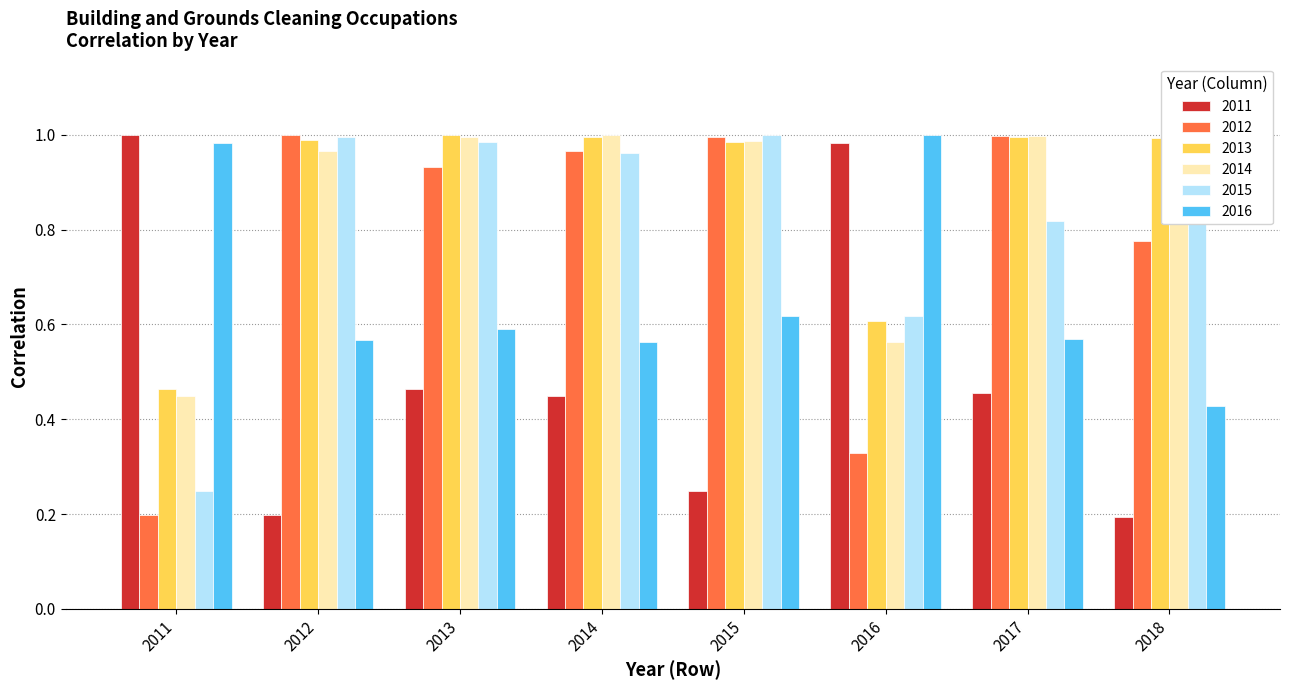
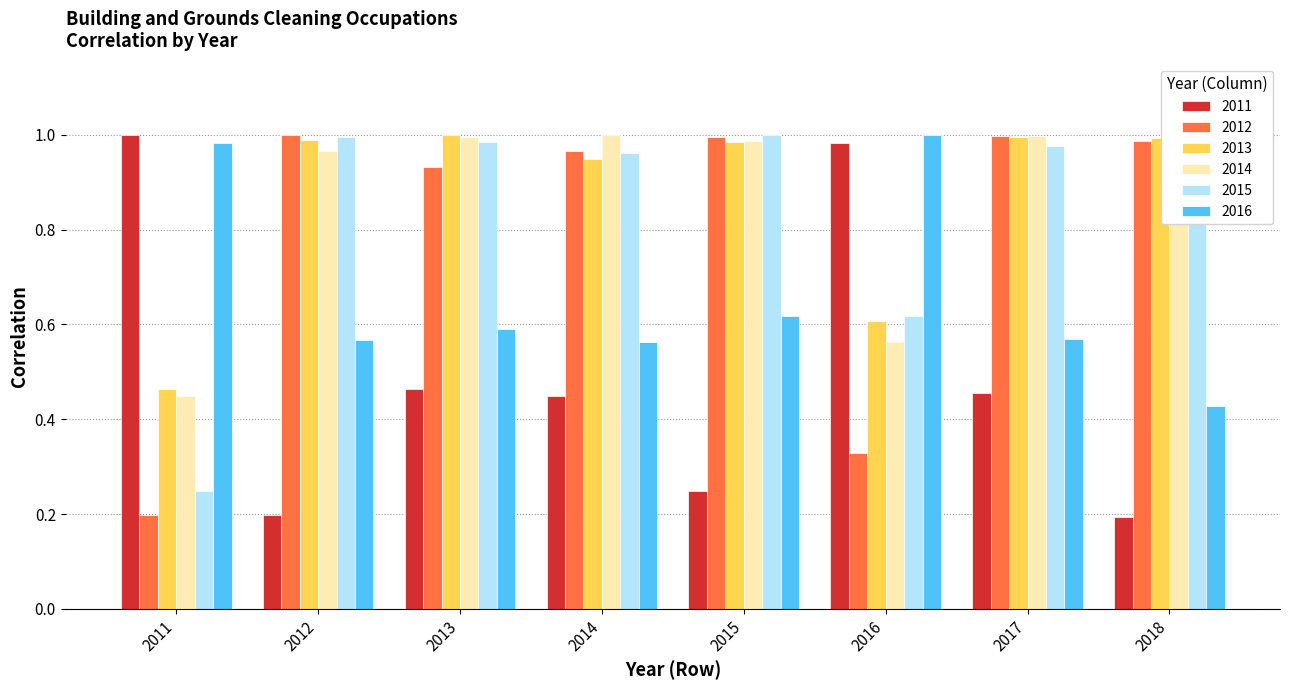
2013, 2014: 0.99 -> 0.95
2015, 2017: 0.82 -> 0.98
2012, 2018: 0.78 -> 0.99
